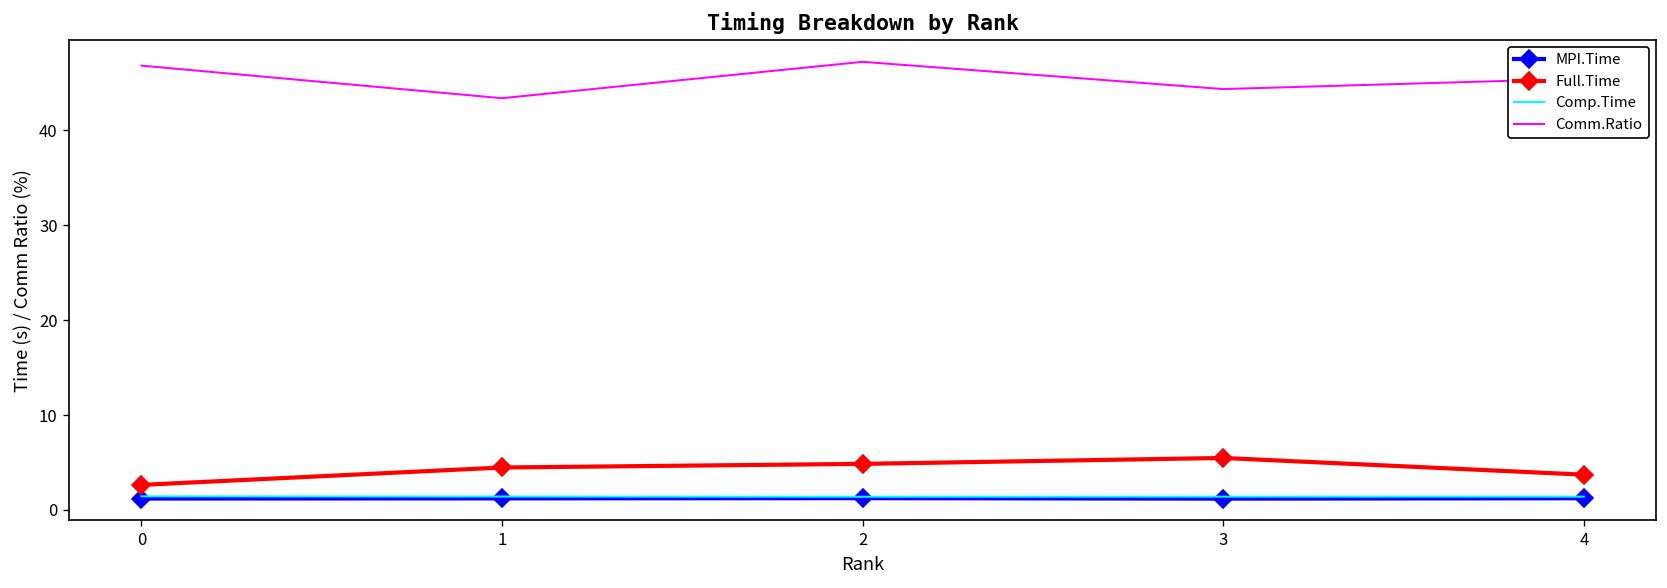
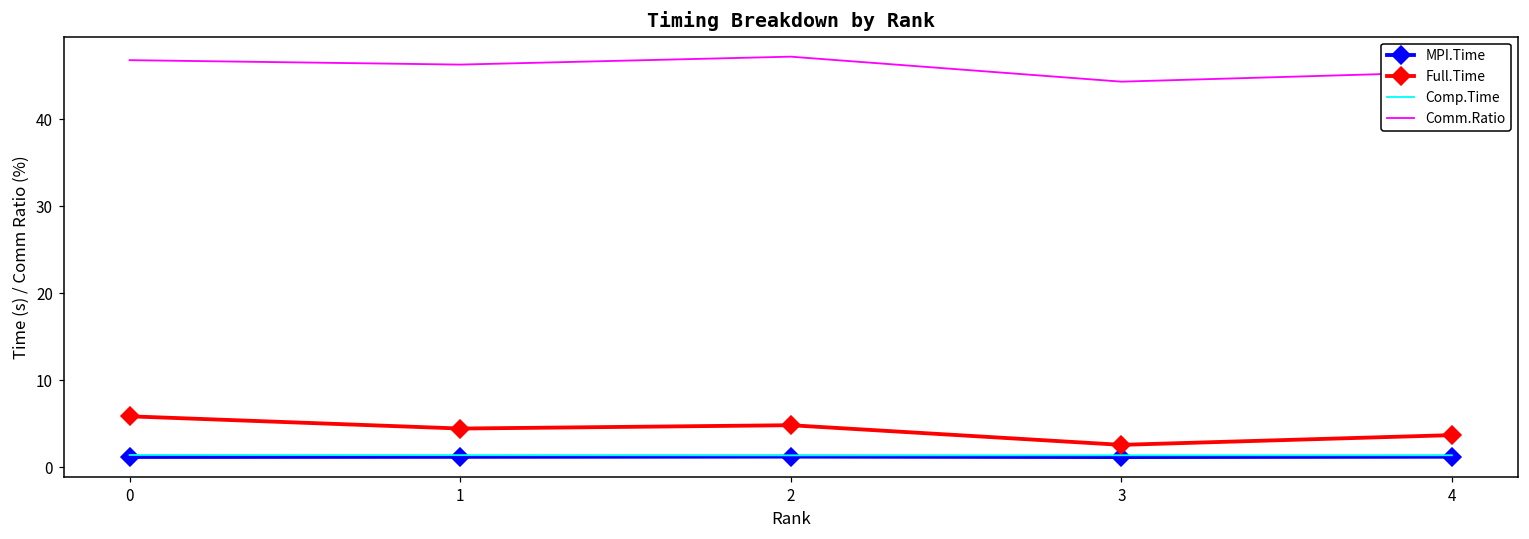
Full.Time, 0: 3 -> 6
Comm.Ratio, 1: 43 -> 46
Full.Time, 3: 5 -> 3
